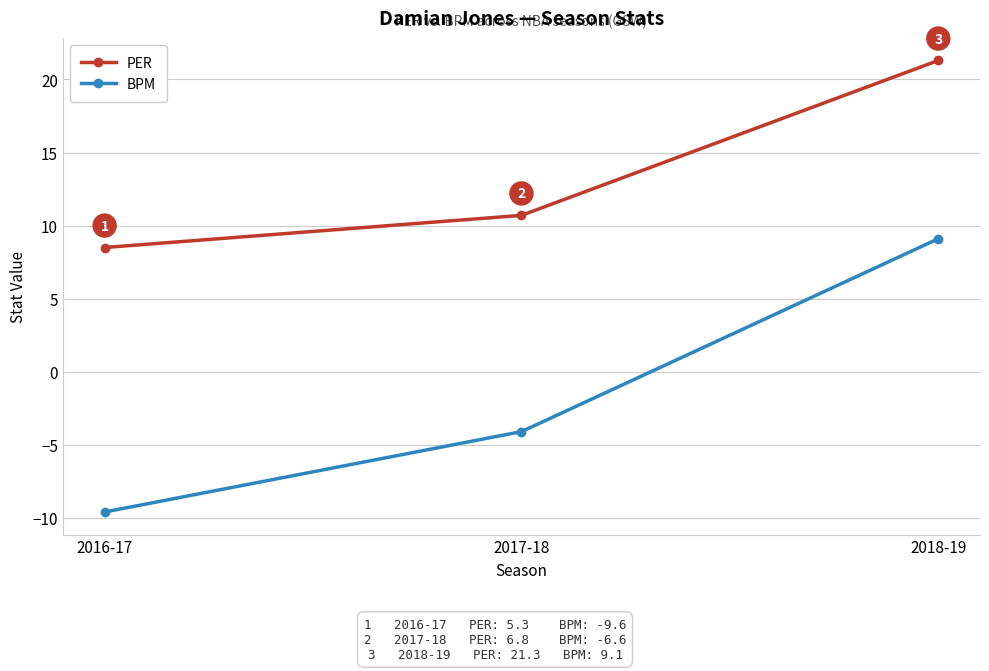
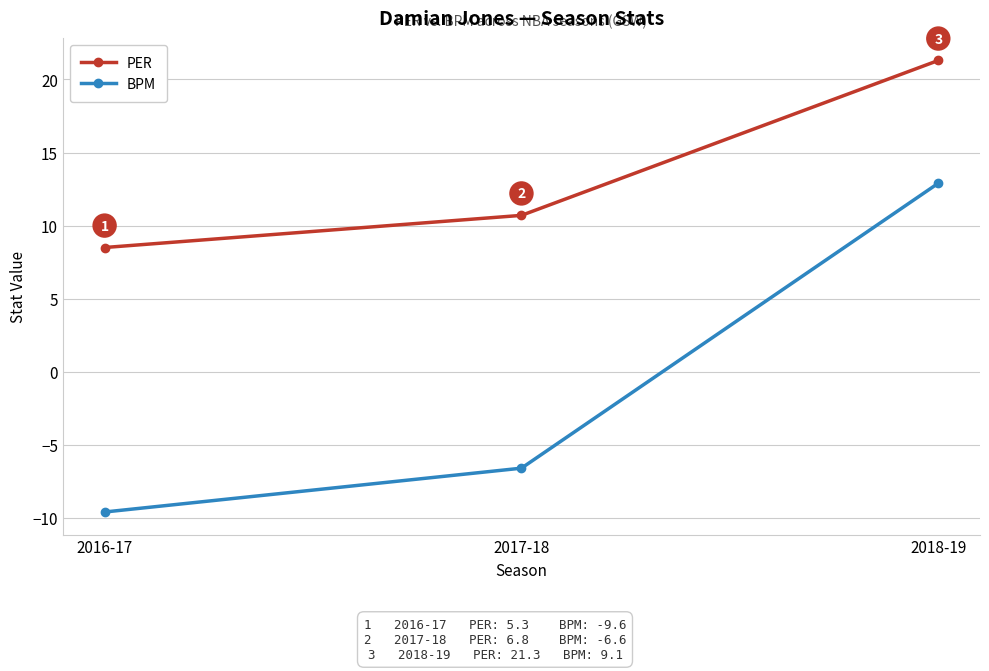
BPM, 2017-18: -4.1 -> -6.6
BPM, 2018-19: 9.1 -> 12.9
